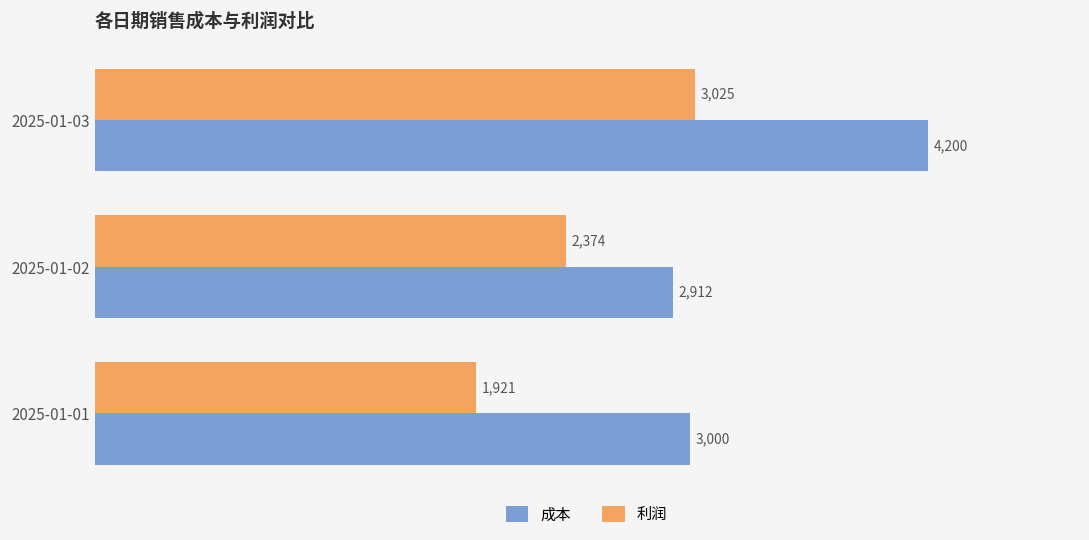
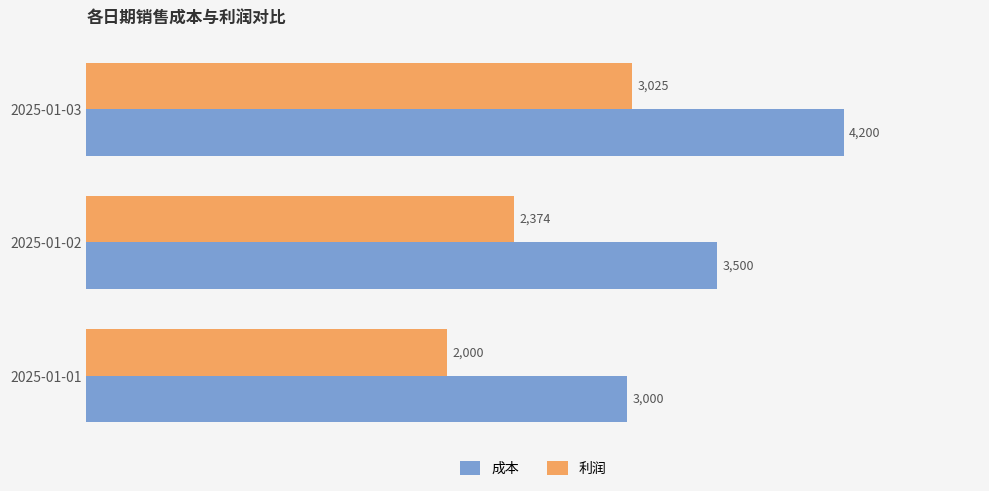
成本, 2025-01-02: 2,912 -> 3,500
利润, 2025-01-01: 1,921 -> 2,000
